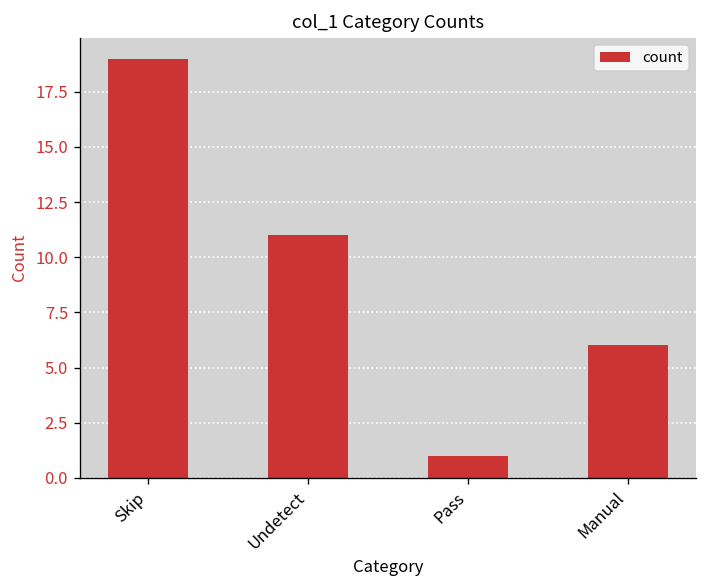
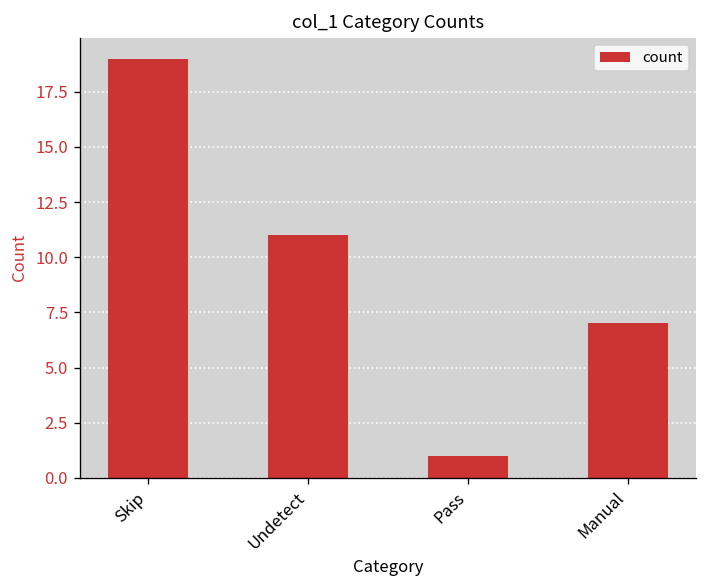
Manual: 6 -> 7
